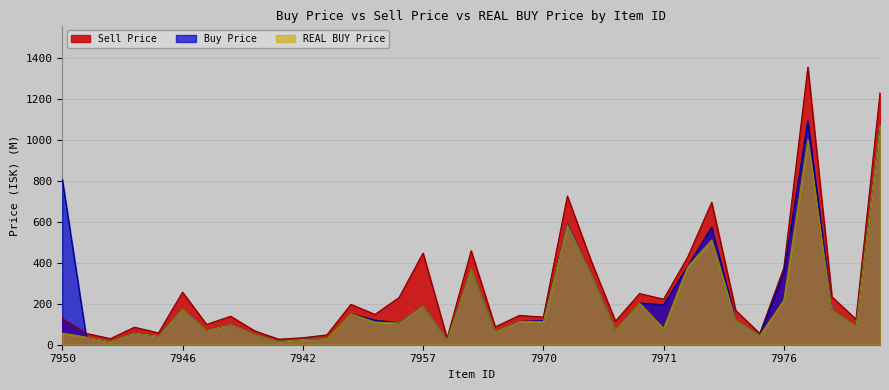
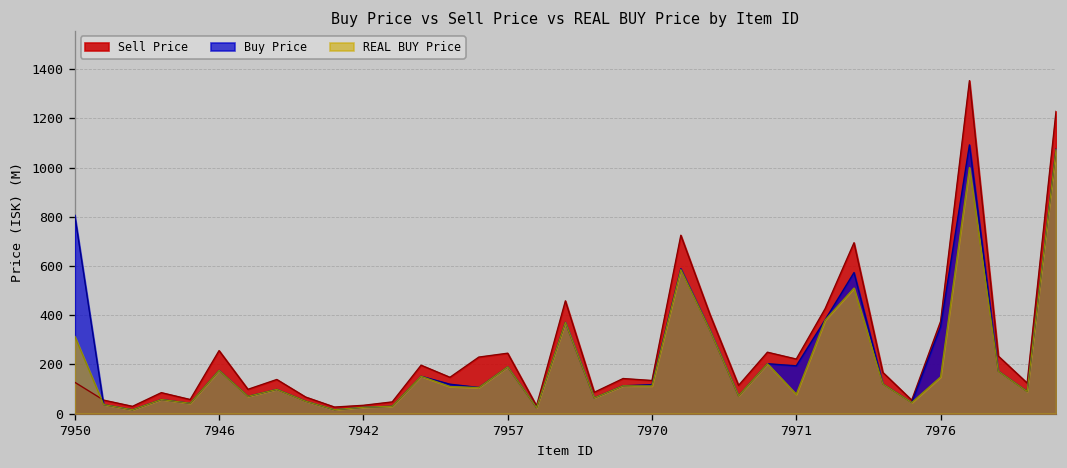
REAL BUY Price, 7950: 60 -> 310
Sell Price, 7957: 450 -> 250
REAL BUY Price, 7976: 220 -> 150
